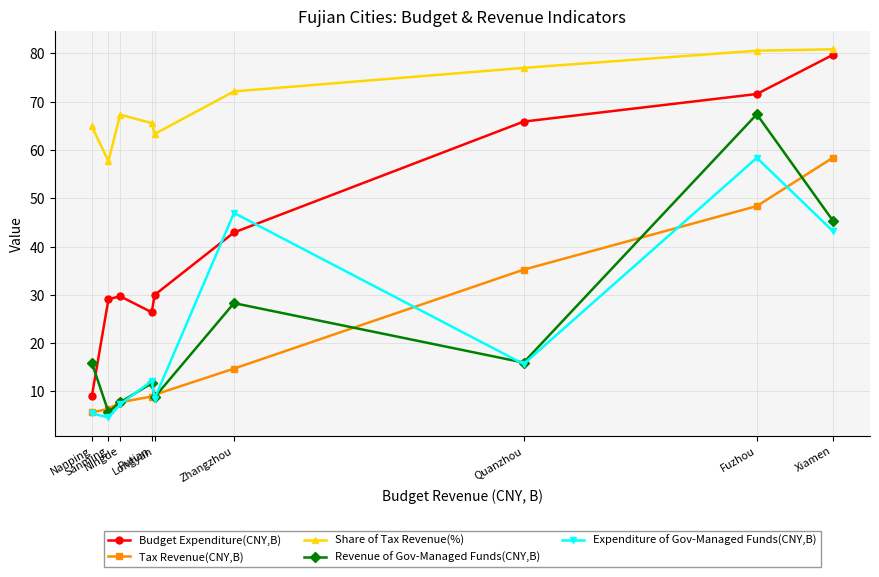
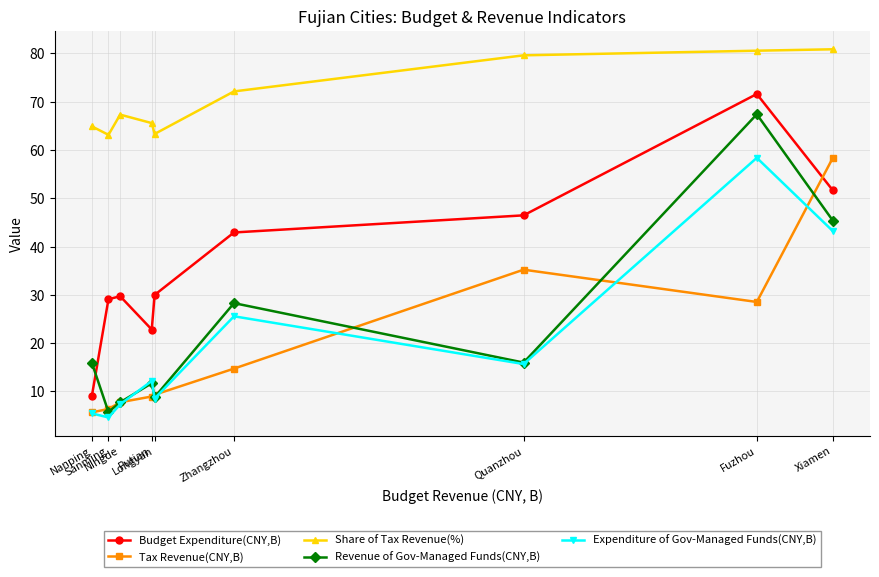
Share of Tax Revenue(%), Sanming: 58 -> 63
Budget Expenditure(CNY,B), Putian: 26 -> 23
Expenditure of Gov-Managed Funds(CNY,B), Zhangzhou: 47 -> 26
Budget Expenditure(CNY,B), Quanzhou: 66 -> 46
Share of Tax Revenue(%), Quanzhou: 77 -> 80
Tax Revenue(CNY,B), Fuzhou: 48 -> 29
Budget Expenditure(CNY,B), Xiamen: 80 -> 52
